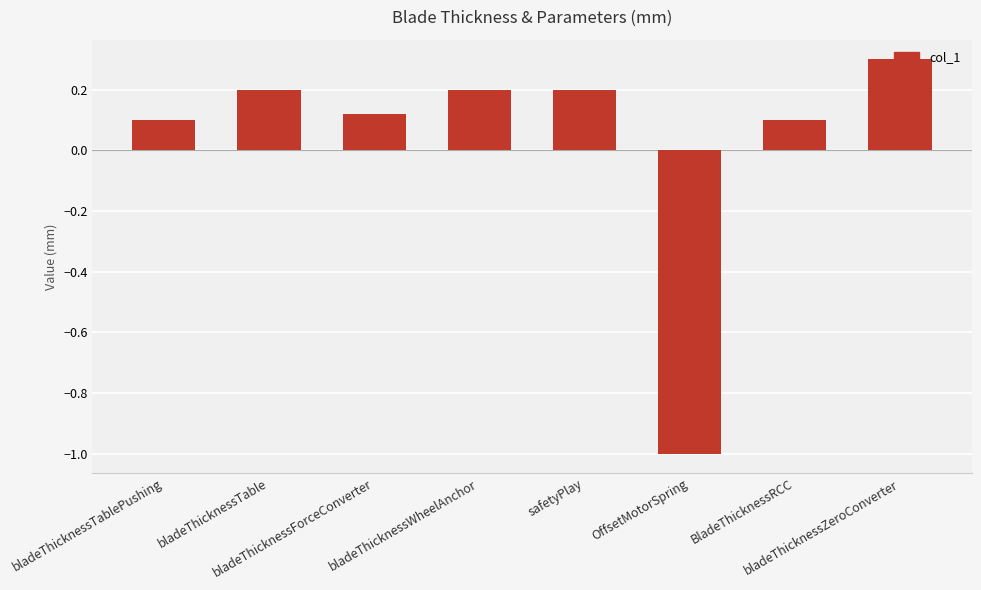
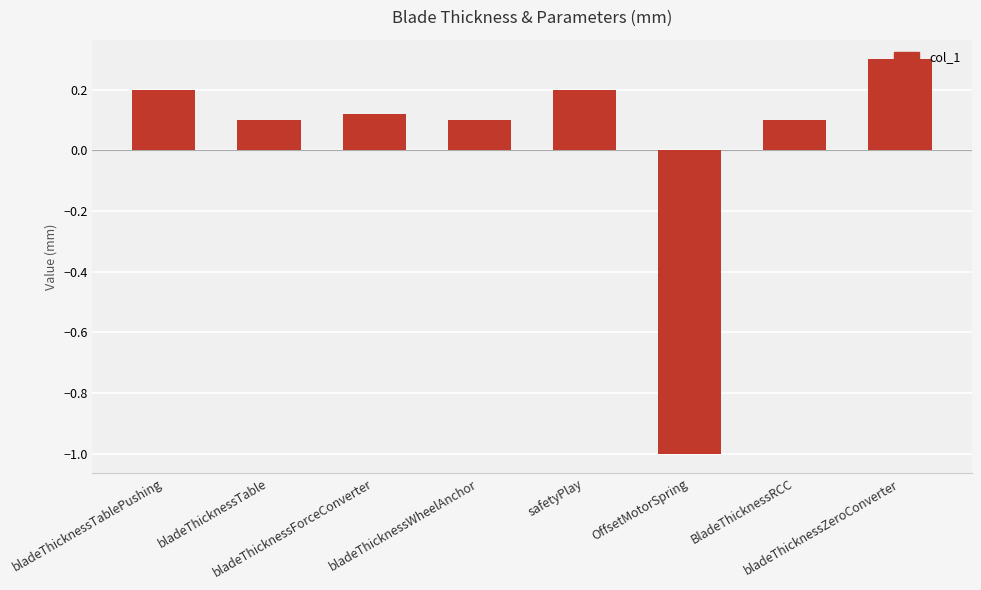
bladeThicknessTablePushing: 0.1 -> 0.2
bladeThicknessTable: 0.2 -> 0.1
bladeThicknessWheelAnchor: 0.2 -> 0.1
